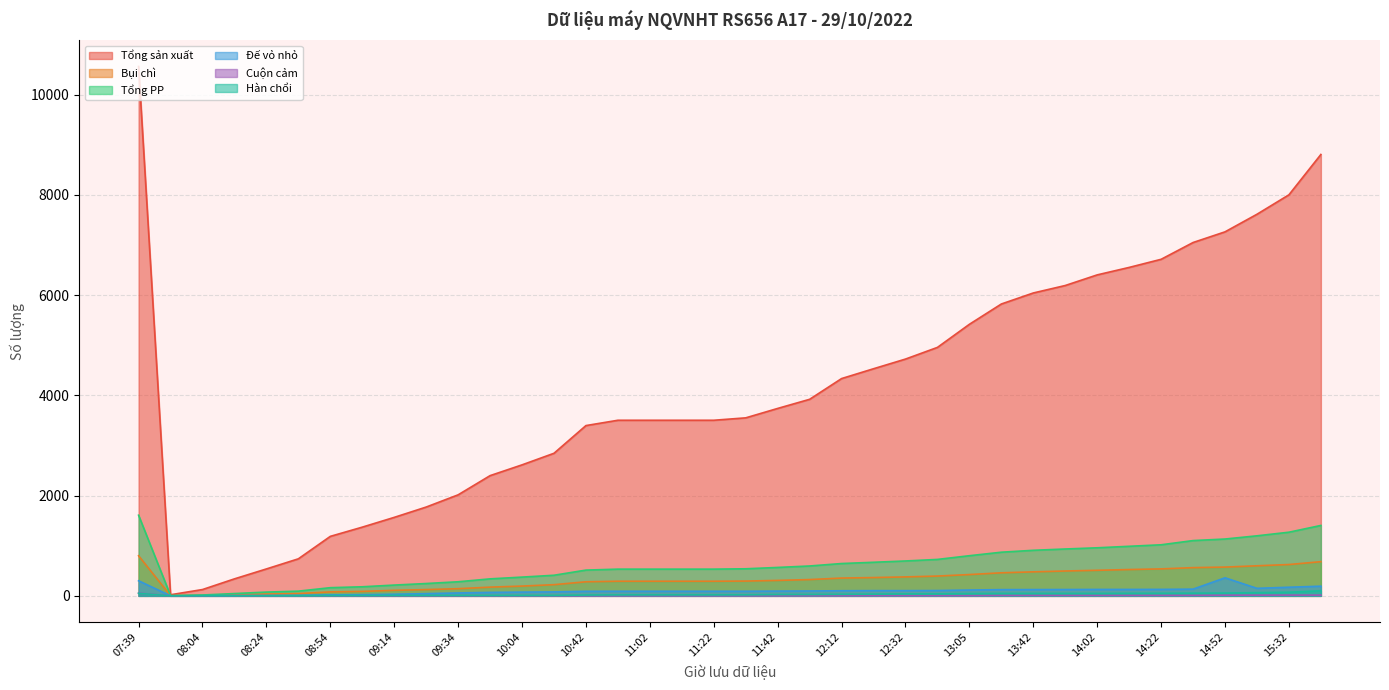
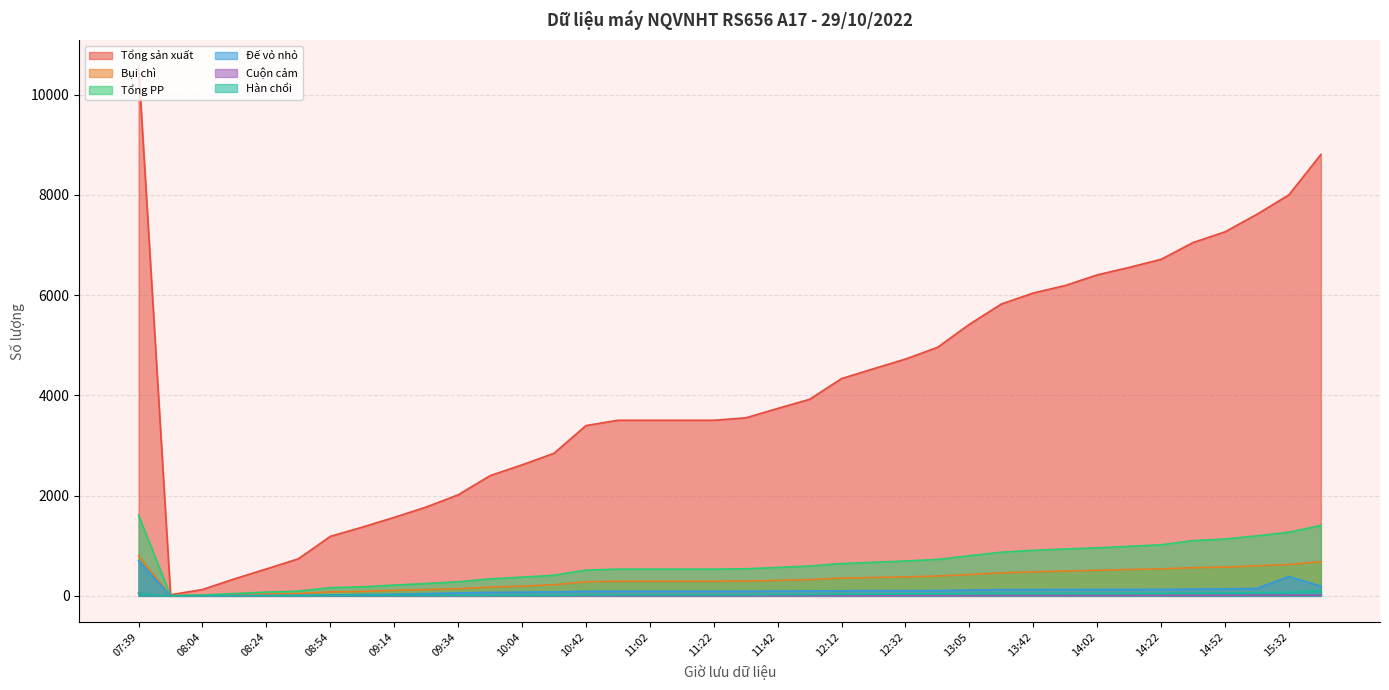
Đế vỏ nhỏ, 07:39: 300 -> 700
Đế vỏ nhỏ, 14:52: 400 -> 100
Đế vỏ nhỏ, 15:32: 200 -> 400
